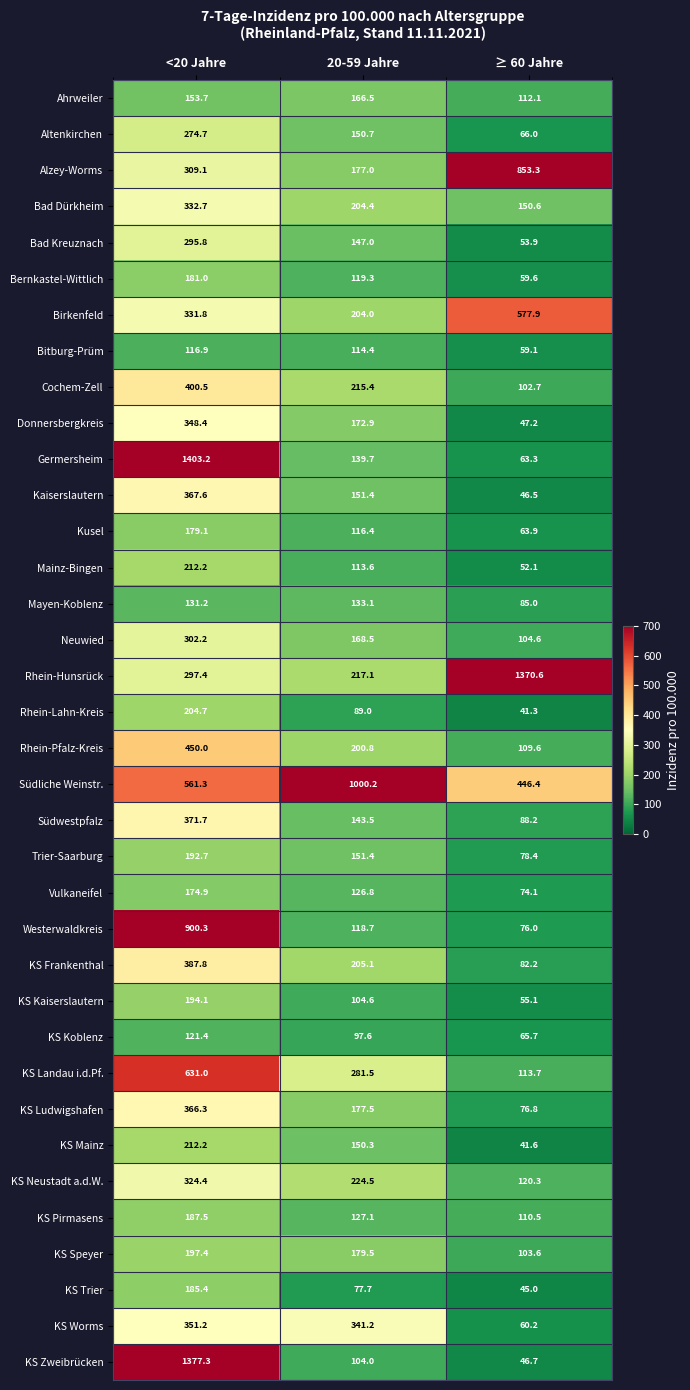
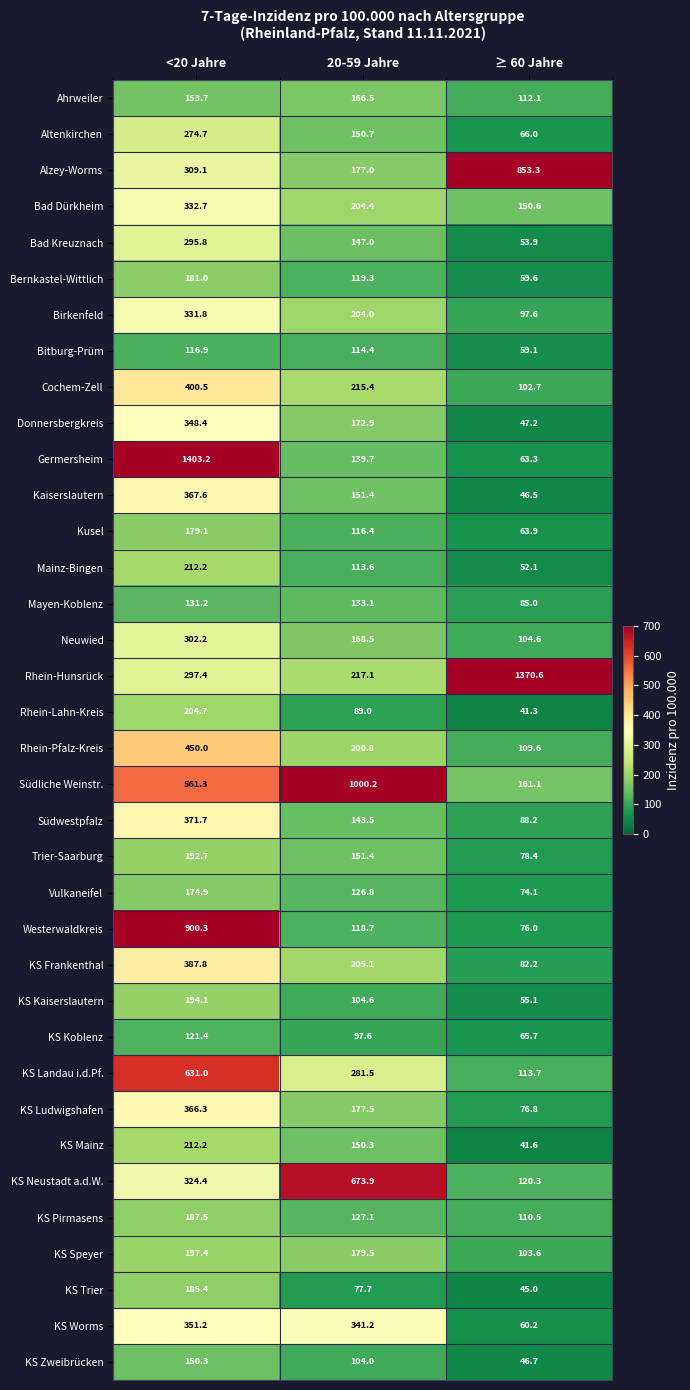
Birkenfeld, ≥ 60 Jahre: 577.9 -> 97.6
Südliche Weinstr., ≥ 60 Jahre: 446.4 -> 161.1
KS Neustadt a.d.W., 20-59 Jahre: 224.5 -> 673.9
KS Zweibrücken, <20 Jahre: 1377.3 -> 150.3
